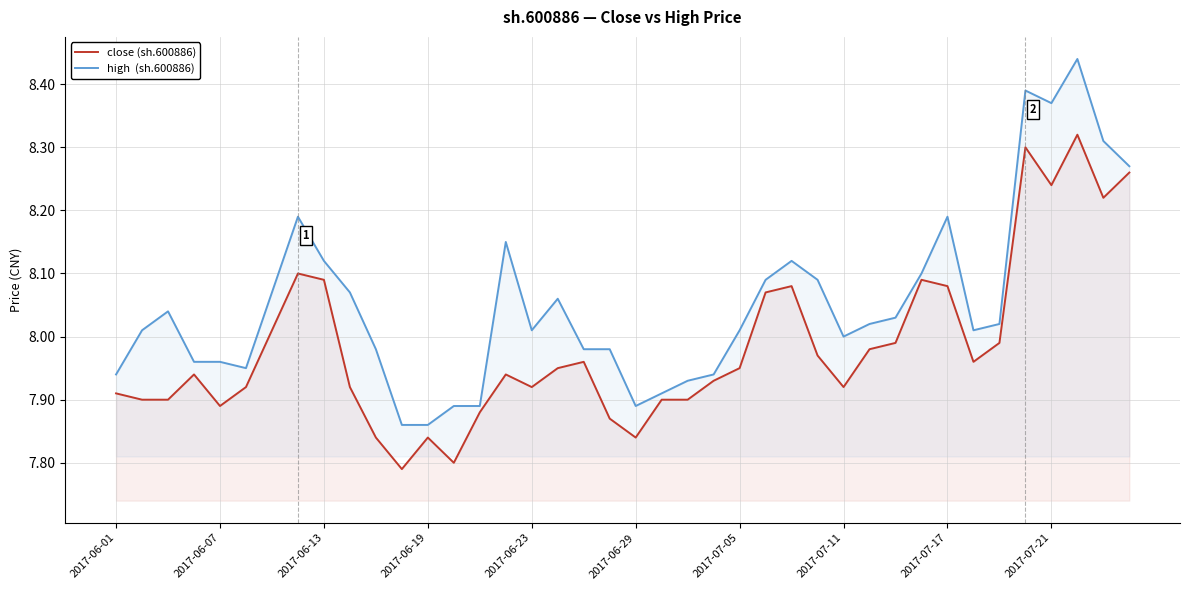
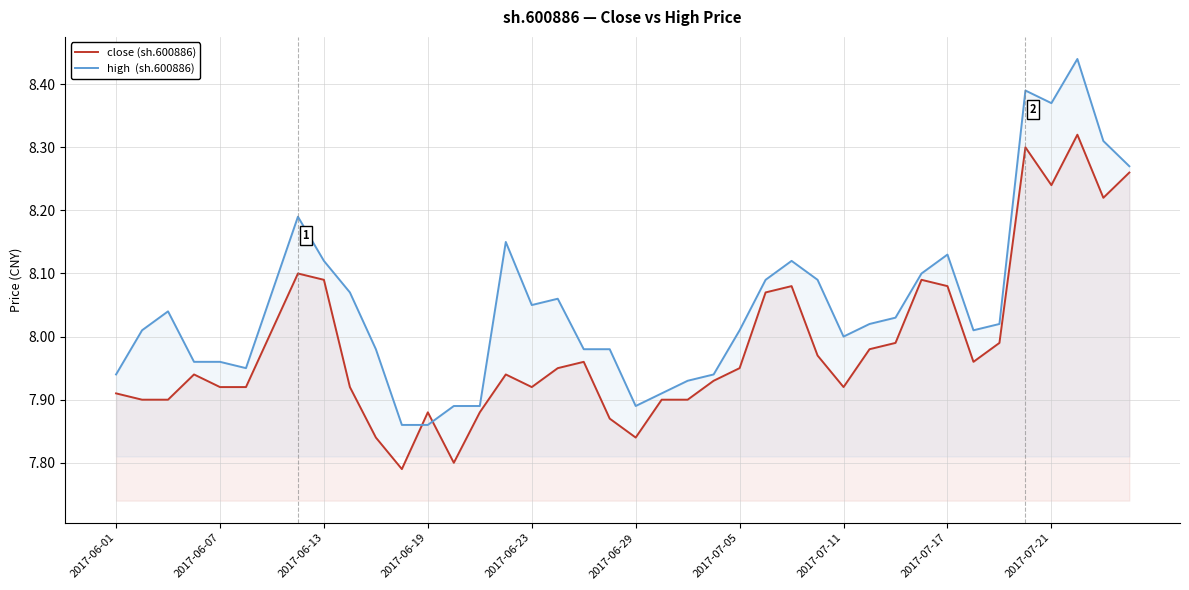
close (sh.600886), 2017-06-07: 7.89 -> 7.92
close (sh.600886), 2017-06-19: 7.84 -> 7.88
high (sh.600886), 2017-06-23: 8.01 -> 8.05
high (sh.600886), 2017-07-17: 8.19 -> 8.13
